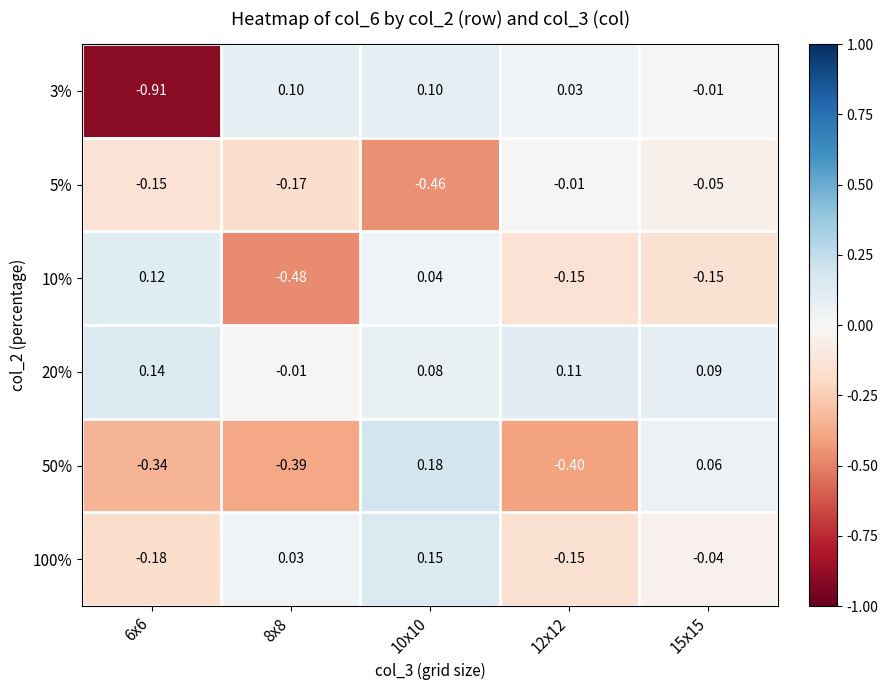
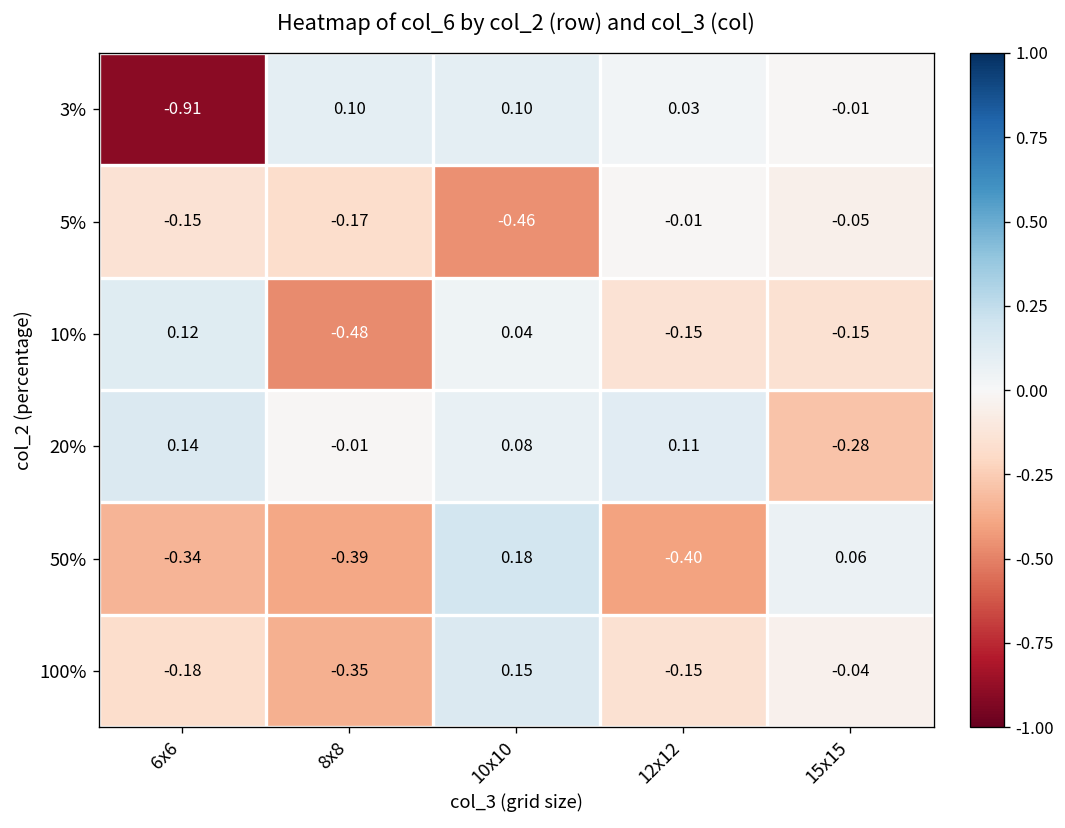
20%, 15x15: 0.09 -> -0.28
100%, 8x8: 0.03 -> -0.35
